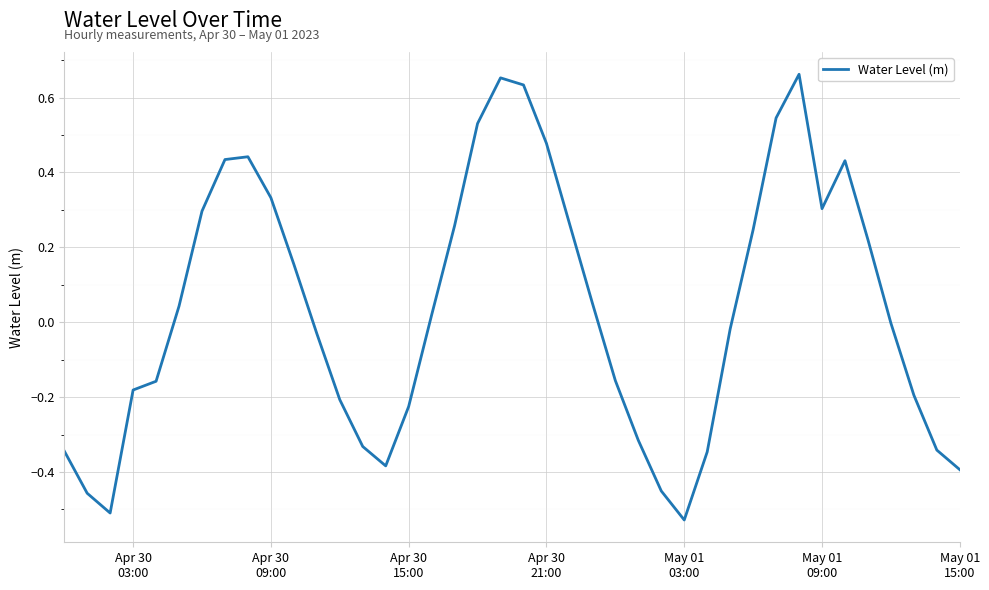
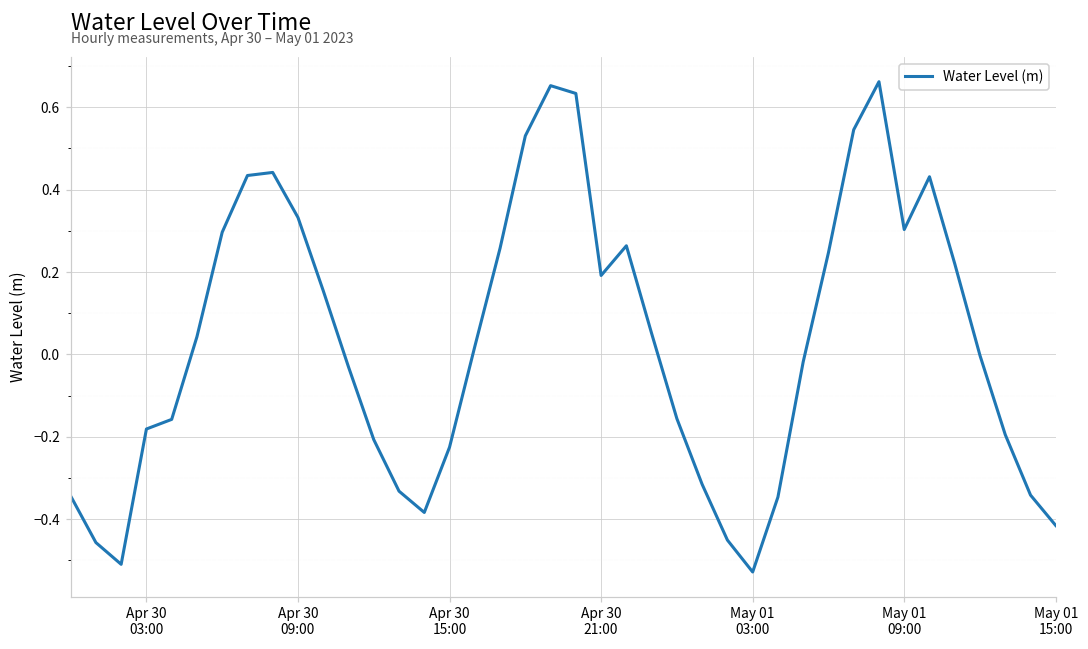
Apr 30 21:00: 0.48 -> 0.19
May 01 15:00: -0.39 -> -0.42
